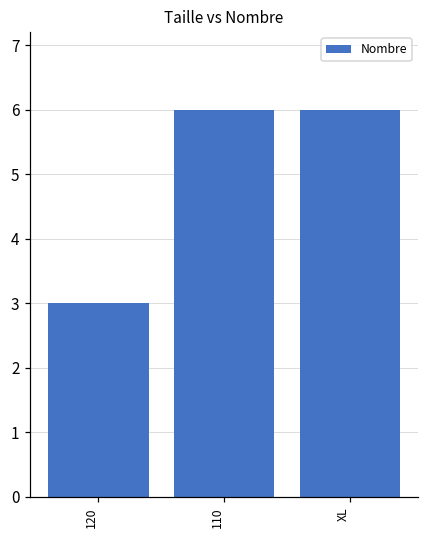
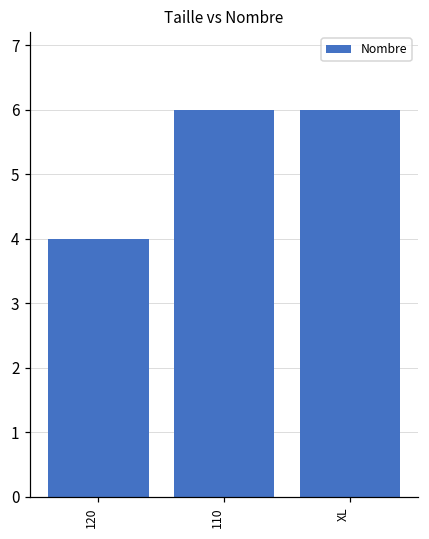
120: 3 -> 4
